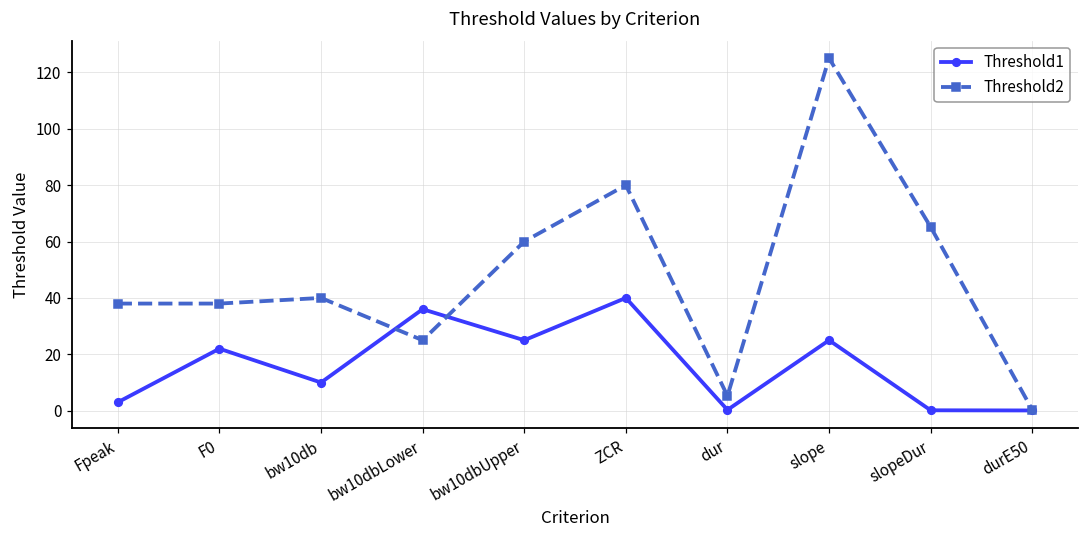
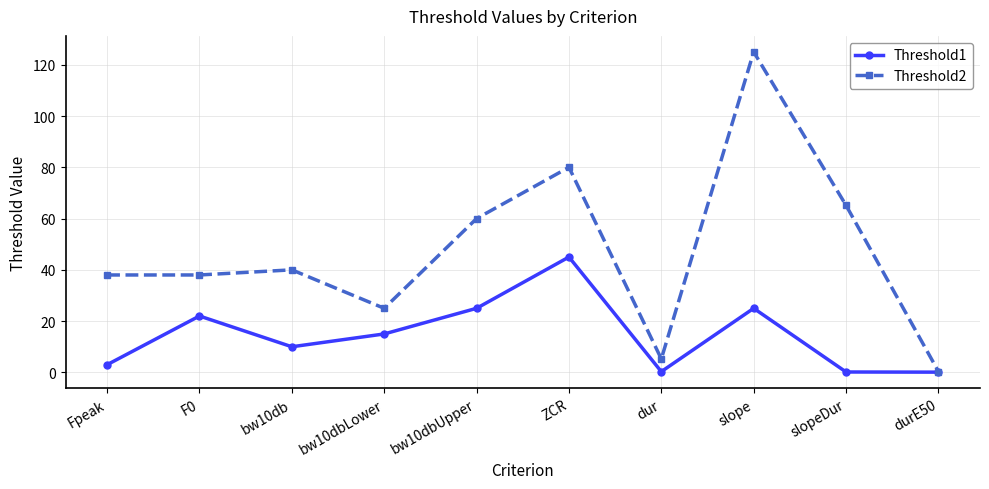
Threshold1, bw10dbLower: 36 -> 15
Threshold1, ZCR: 40 -> 45
